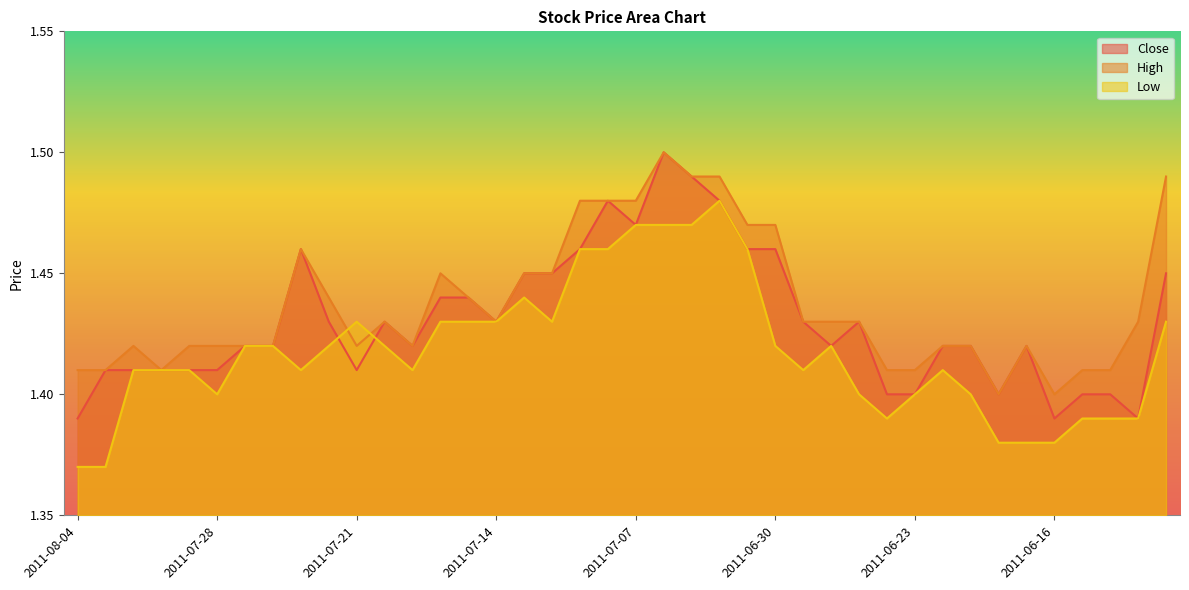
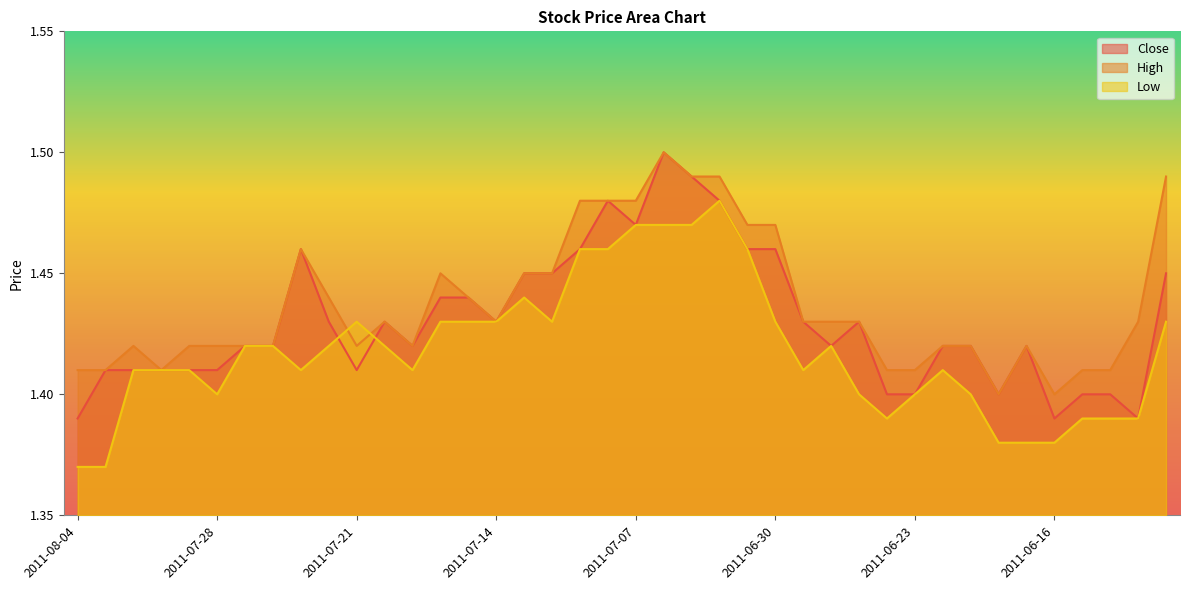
Low, 2011-06-30: 1.42 -> 1.43
